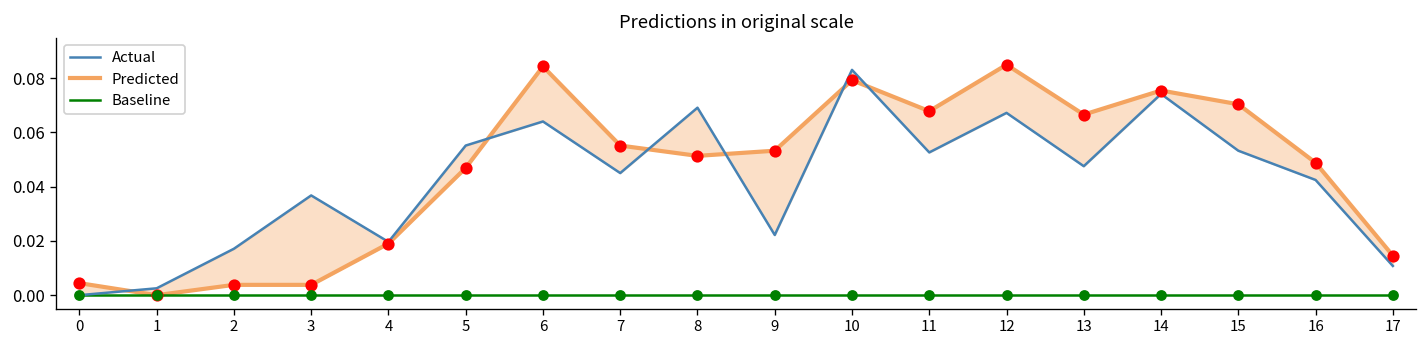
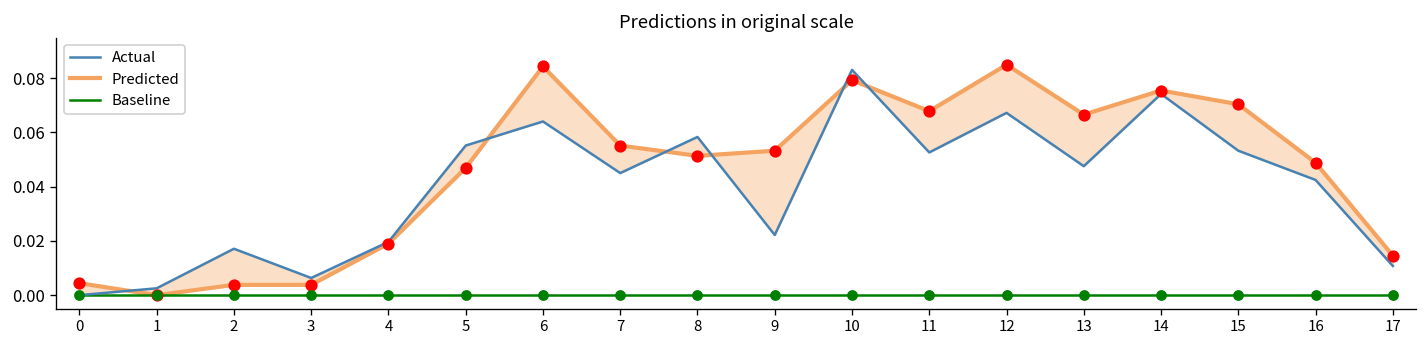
Actual, 3: 0.037 -> 0.006
Actual, 8: 0.069 -> 0.058
